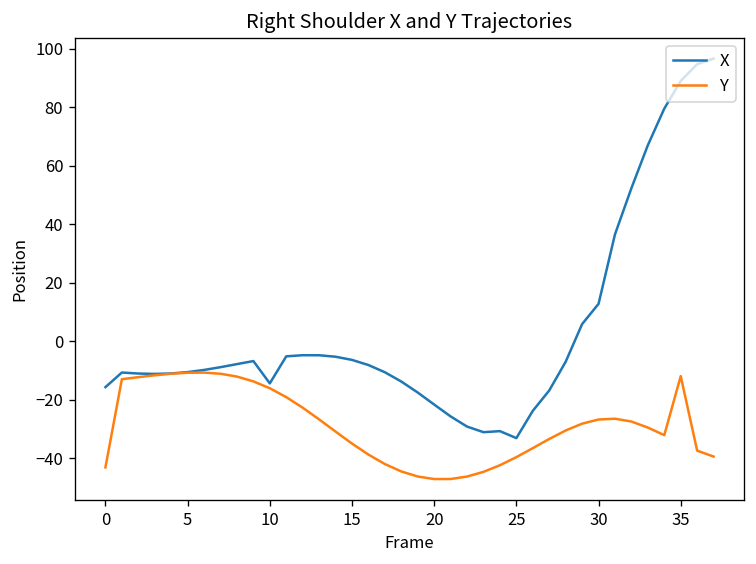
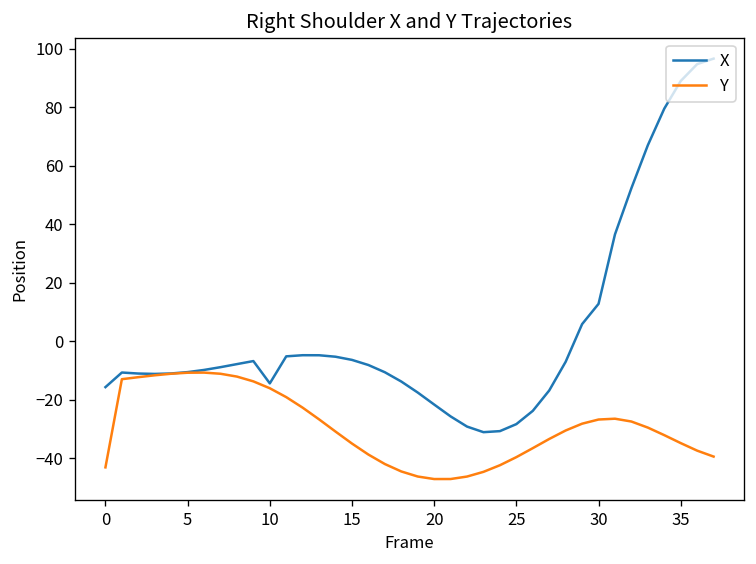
X, 25: -33 -> -28
Y, 35: -12 -> -35
